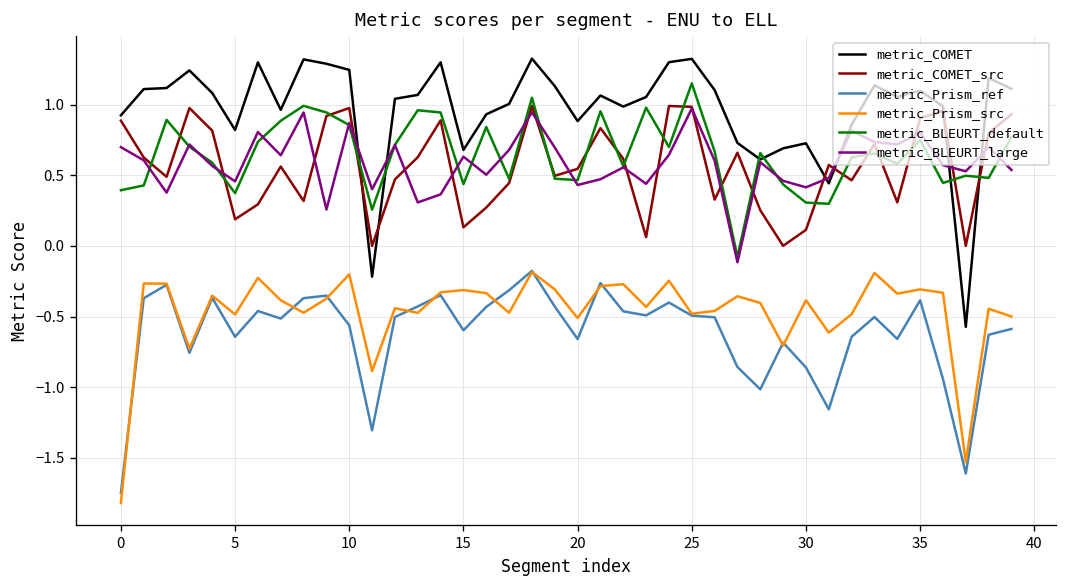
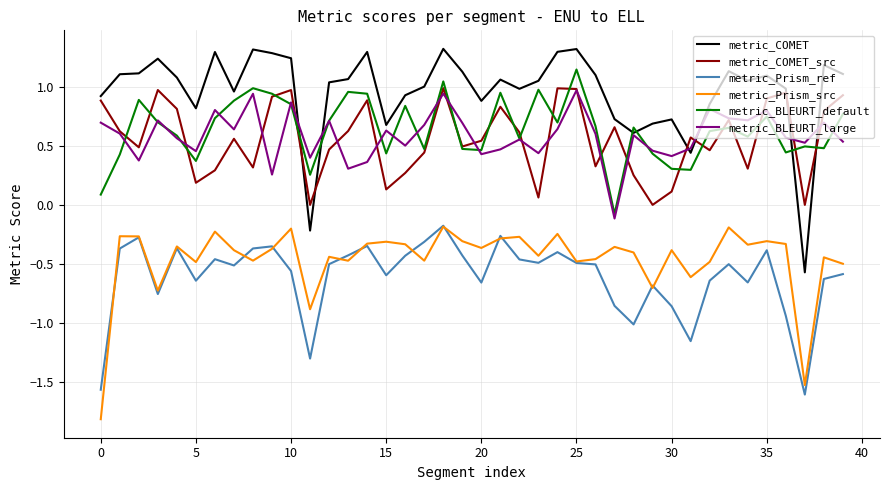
metric_Prism_ref, 0: -1.75 -> -1.57
metric_BLEURT_default, 0: 0.39 -> 0.09
metric_Prism_src, 20: -0.51 -> -0.37
